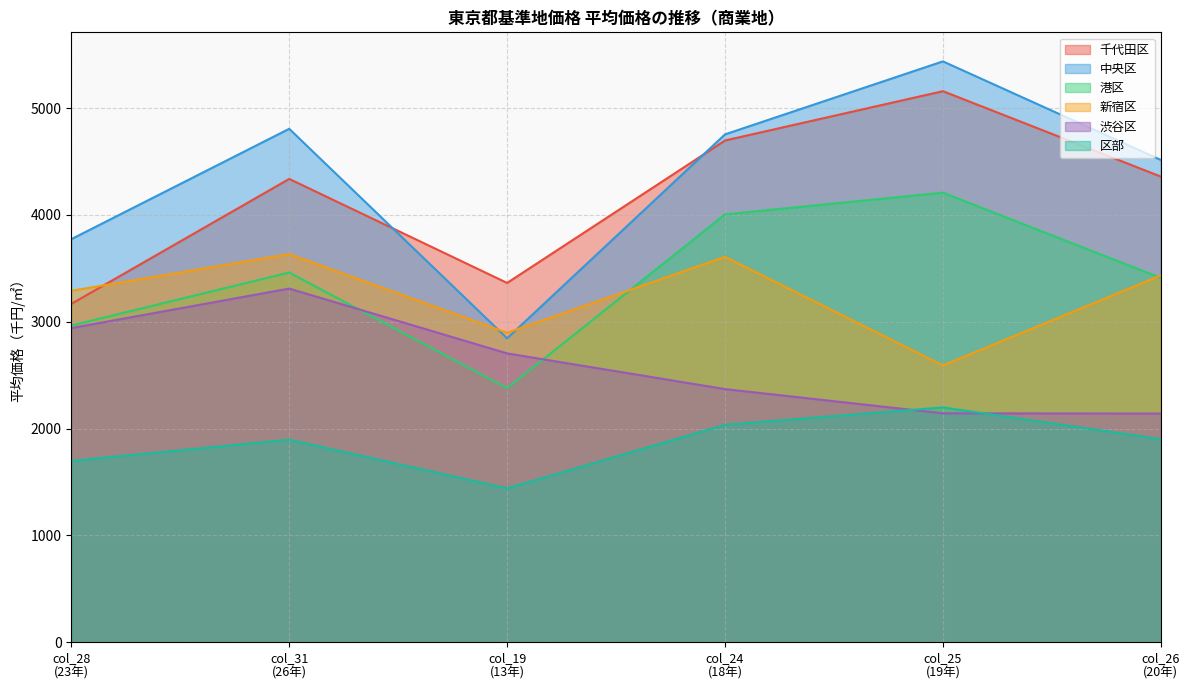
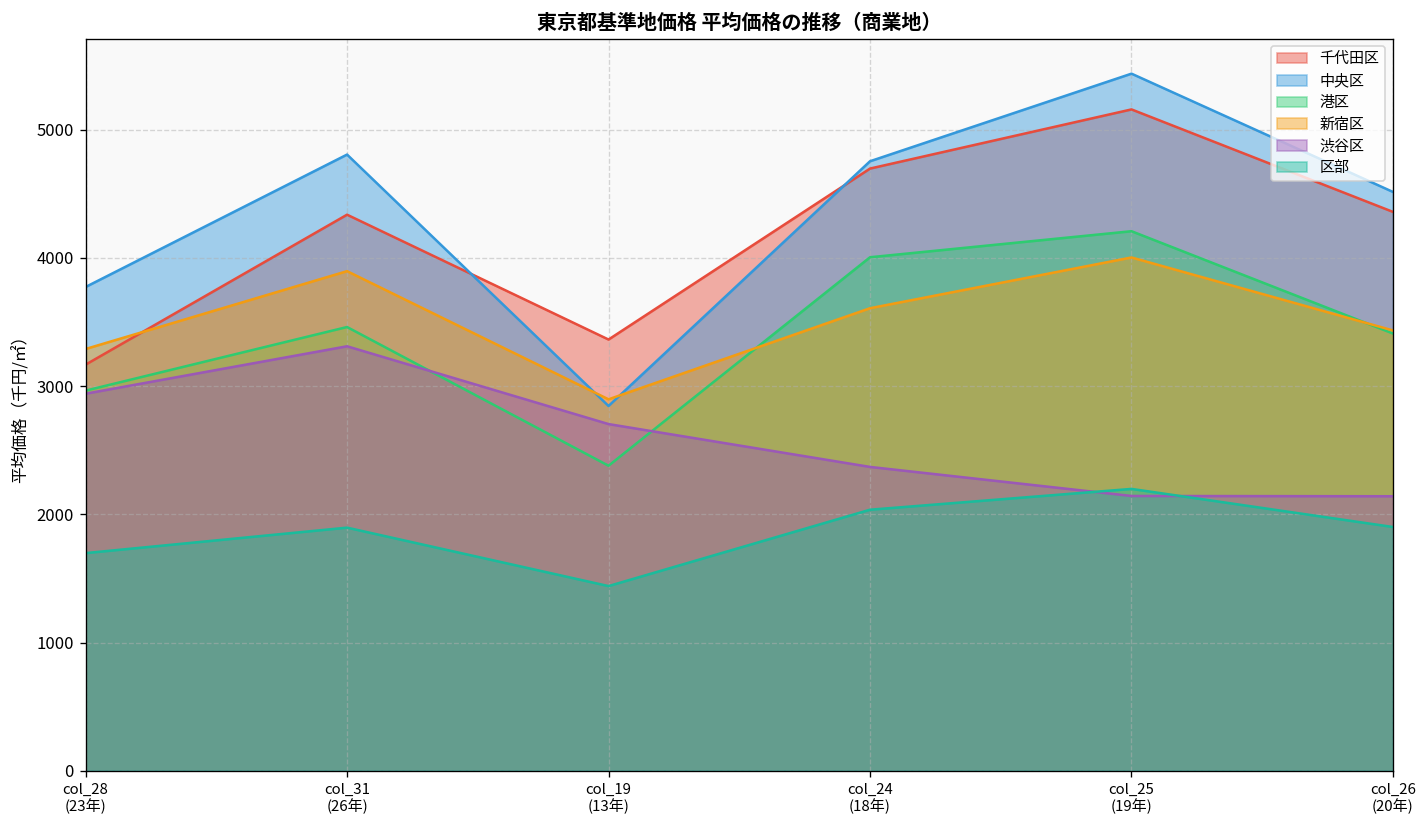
新宿区, col_31 (26年): 3630 -> 3900
新宿区, col_25 (19年): 2590 -> 4000
